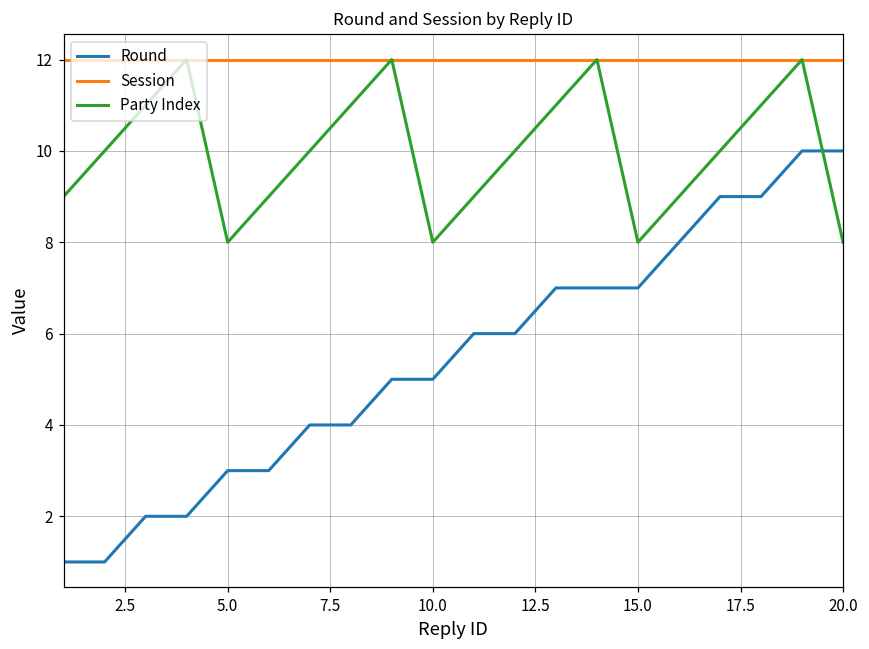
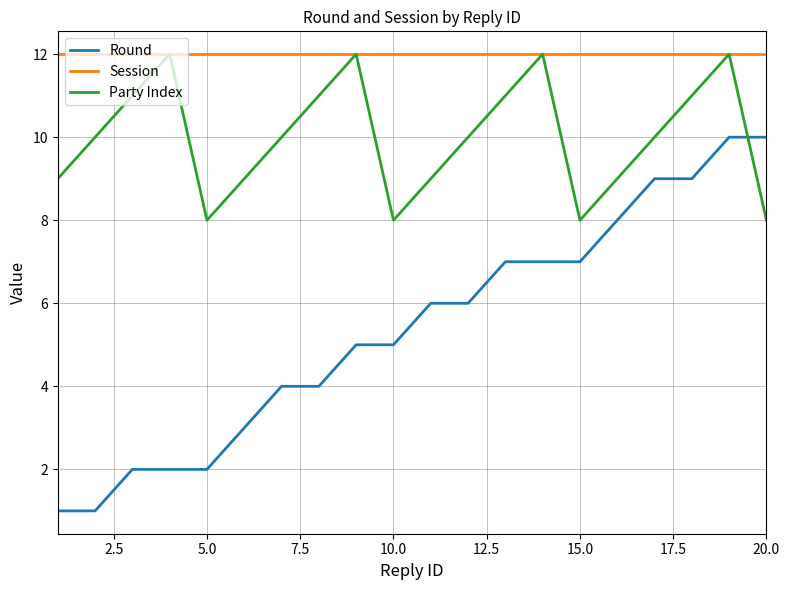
Round, 5.0: 3 -> 2
